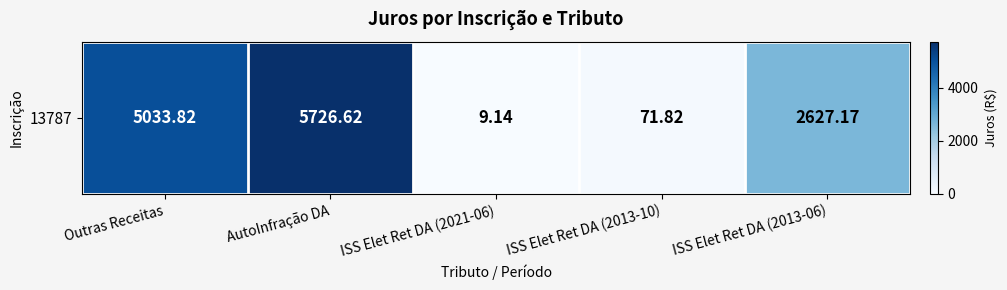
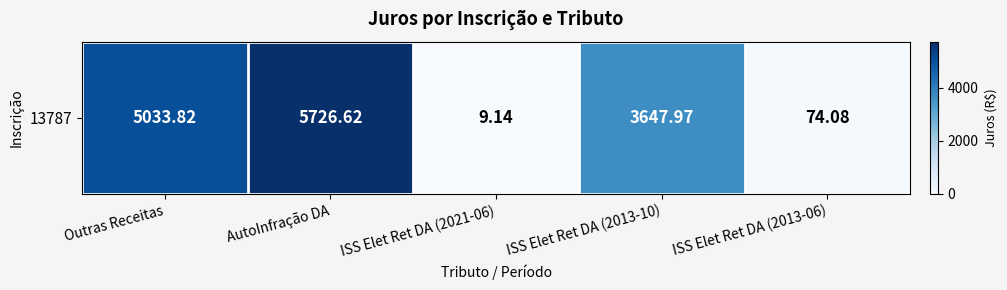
13787, ISS Elet Ret DA (2013-10): 71.82 -> 3647.97
13787, ISS Elet Ret DA (2013-06): 2627.17 -> 74.08
